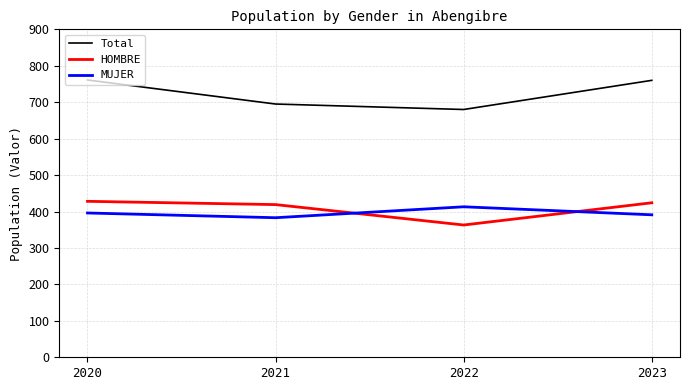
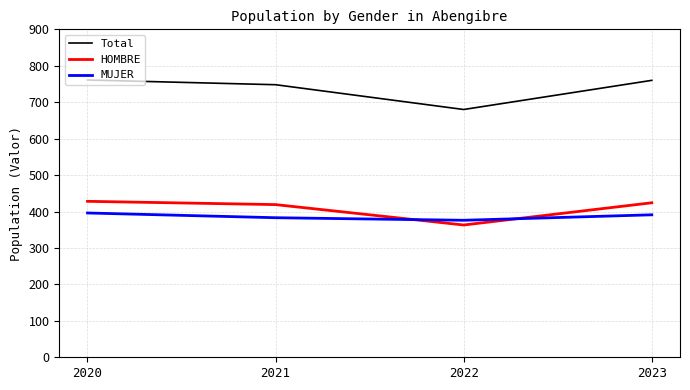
Total, 2021: 700 -> 750
MUJER, 2022: 410 -> 380
